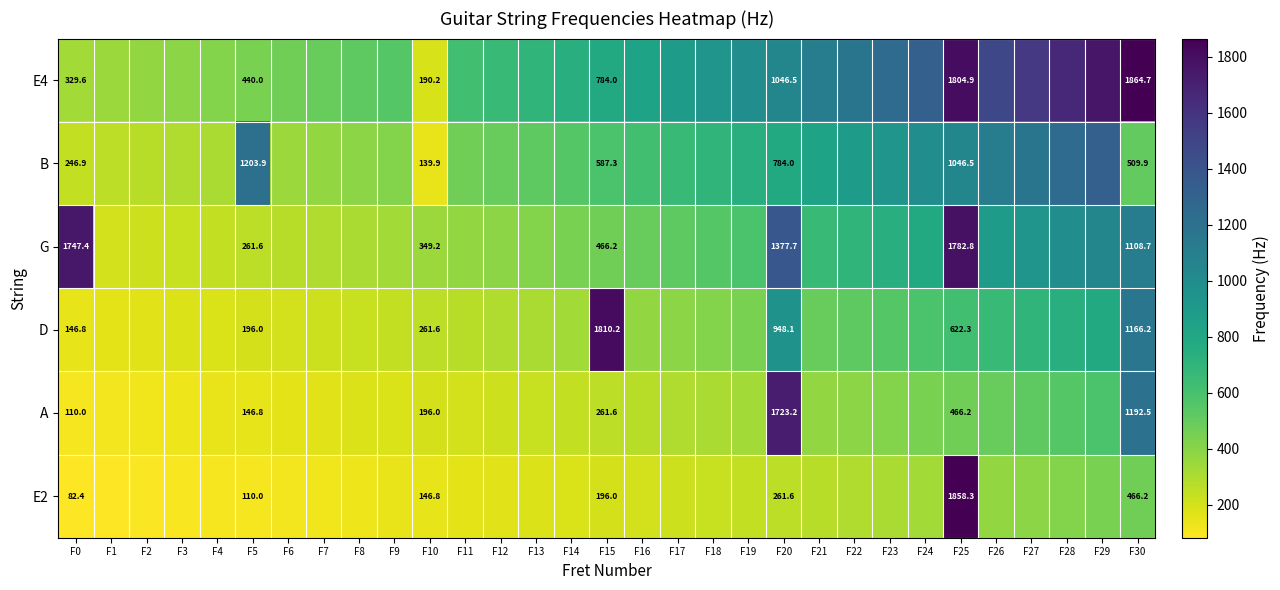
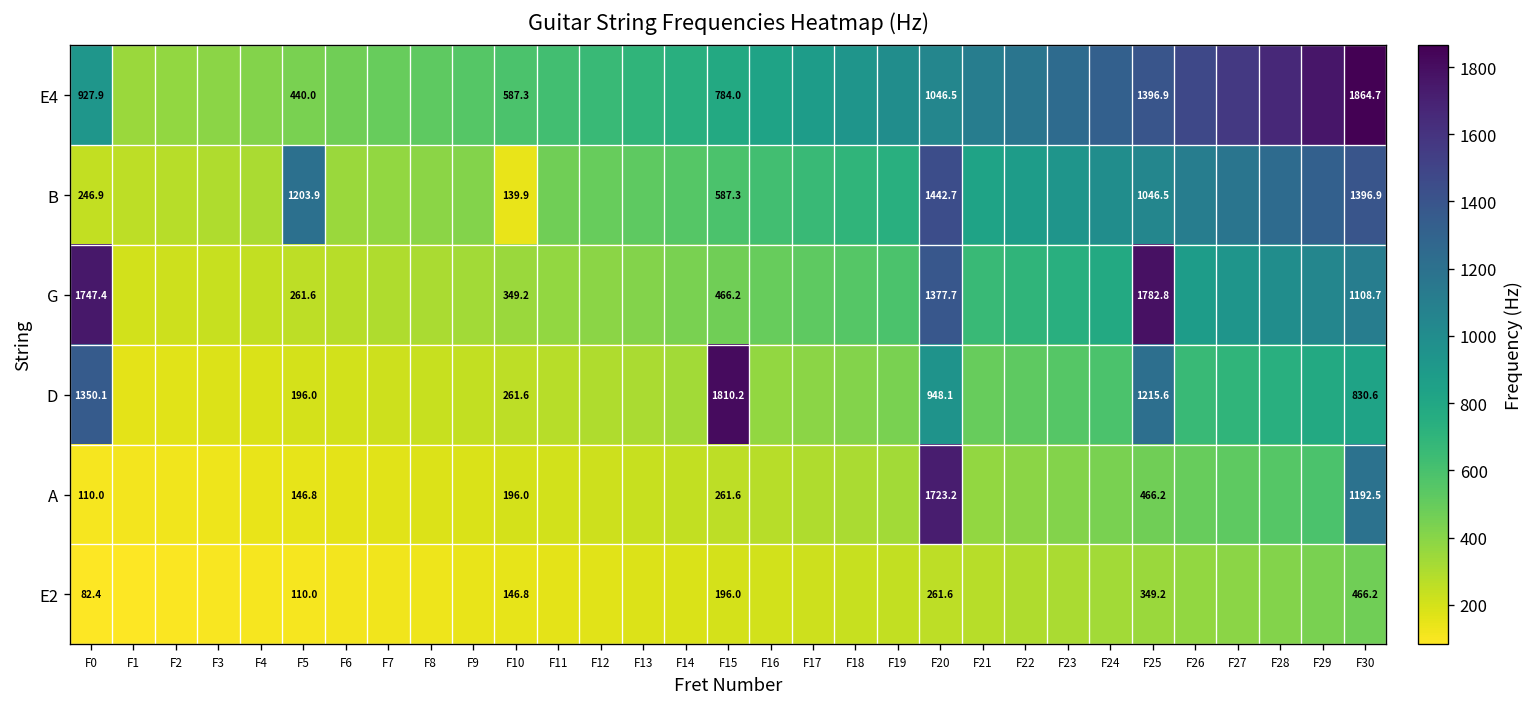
E4, F0: 329.6 -> 927.9
E4, F10: 190.2 -> 587.3
E4, F25: 1804.9 -> 1396.9
B, F20: 784.0 -> 1442.7
B, F30: 509.9 -> 1396.9
D, F0: 146.8 -> 1350.1
D, F25: 622.3 -> 1215.6
D, F30: 1166.2 -> 830.6
E2, F25: 1858.3 -> 349.2
